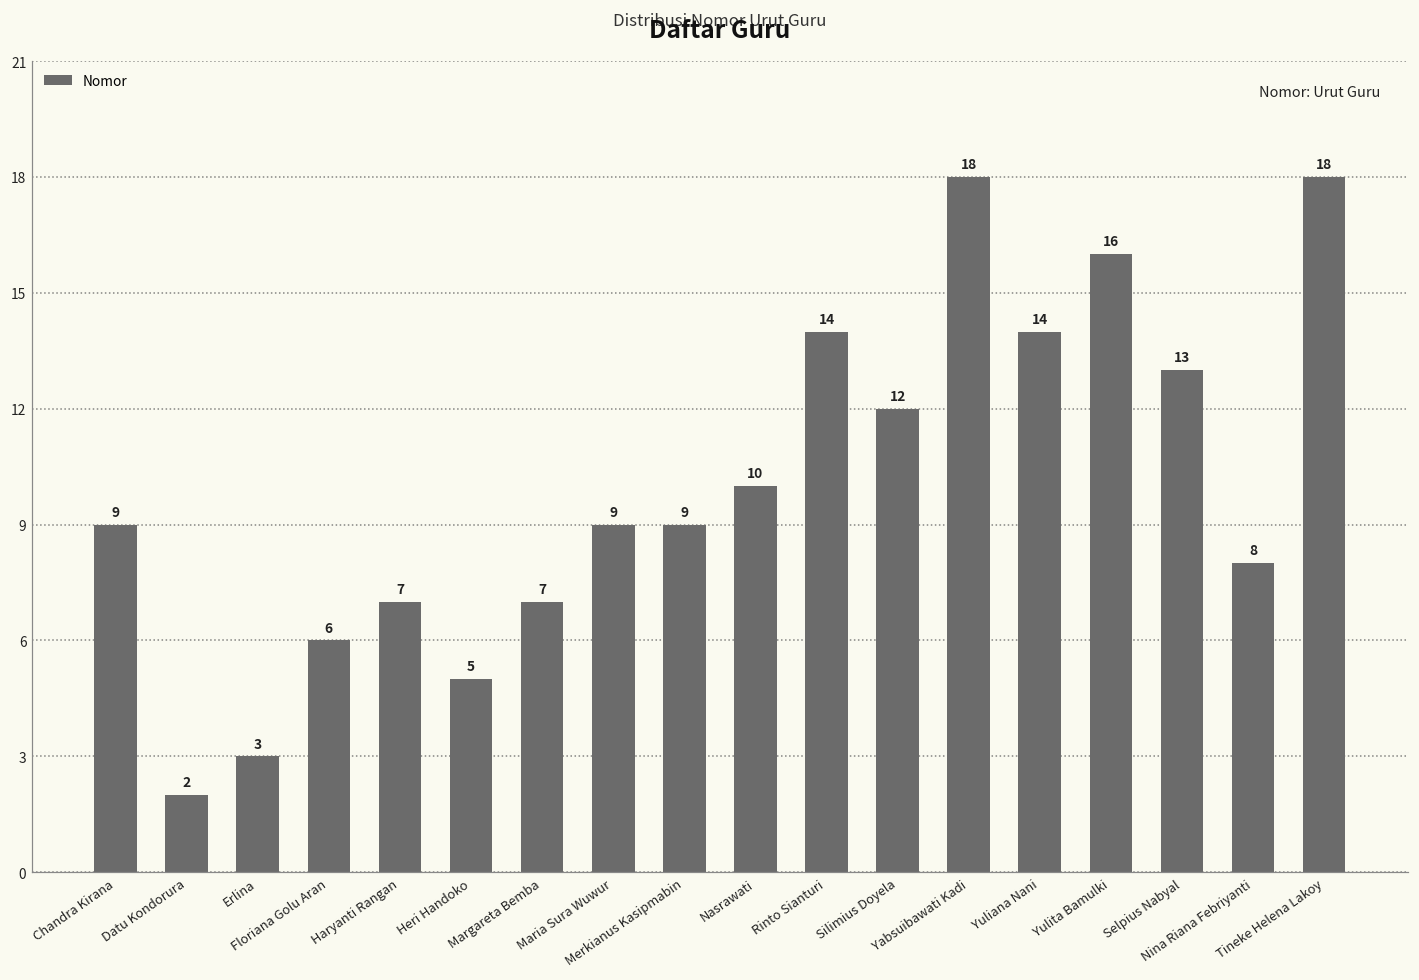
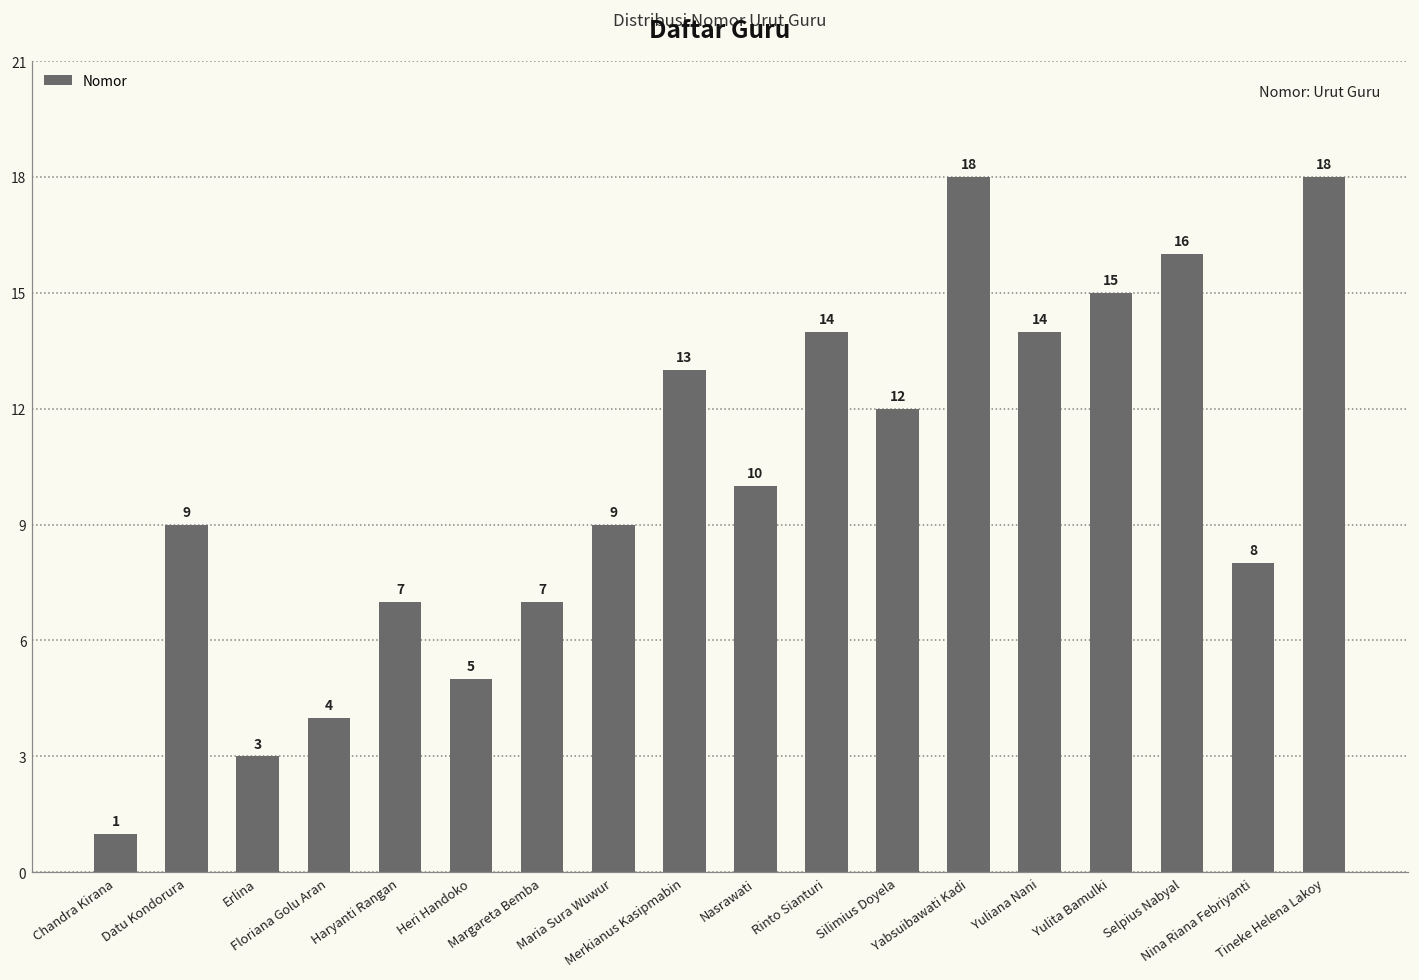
Chandra Kirana: 9 -> 1
Datu Kondorura: 2 -> 9
Floriana Golu Aran: 6 -> 4
Merkianus Kasipmabin: 9 -> 13
Yulita Bamulki: 16 -> 15
Selpius Nabyal: 13 -> 16
